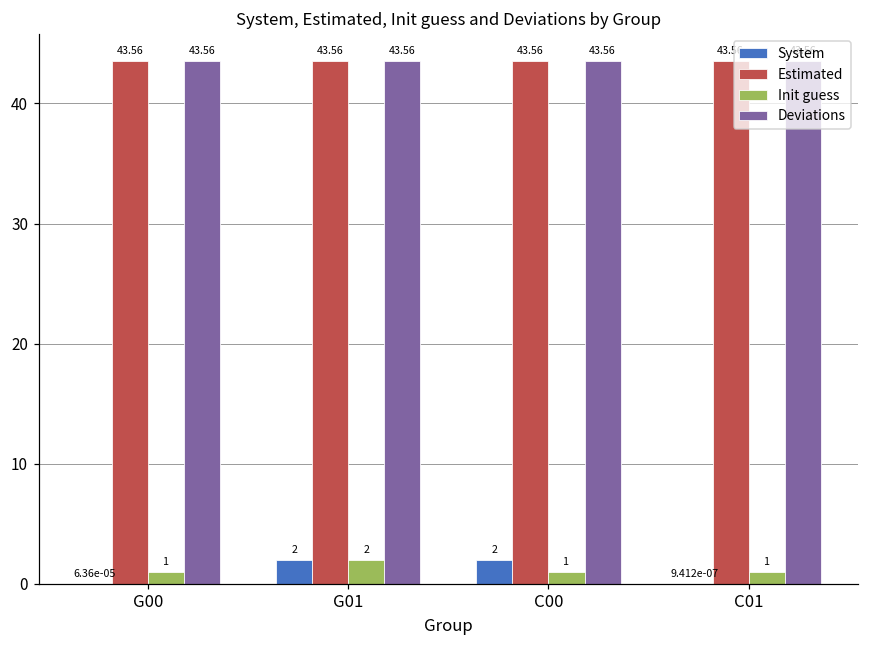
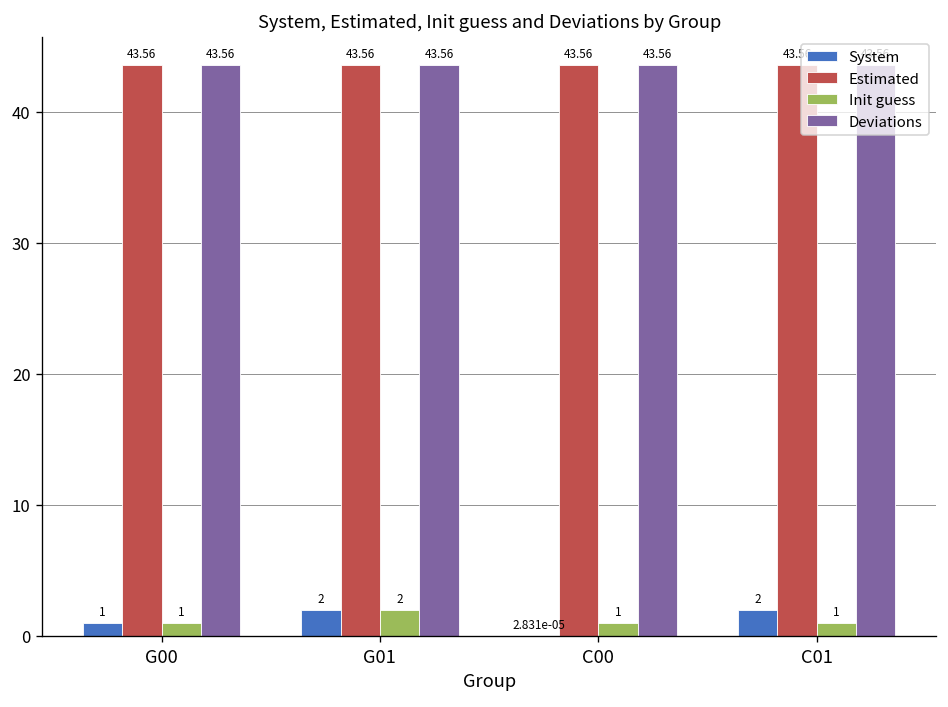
System, G00: 6.36e-05 -> 1
System, C00: 2 -> 2.831e-05
System, C01: 9.412e-07 -> 2
